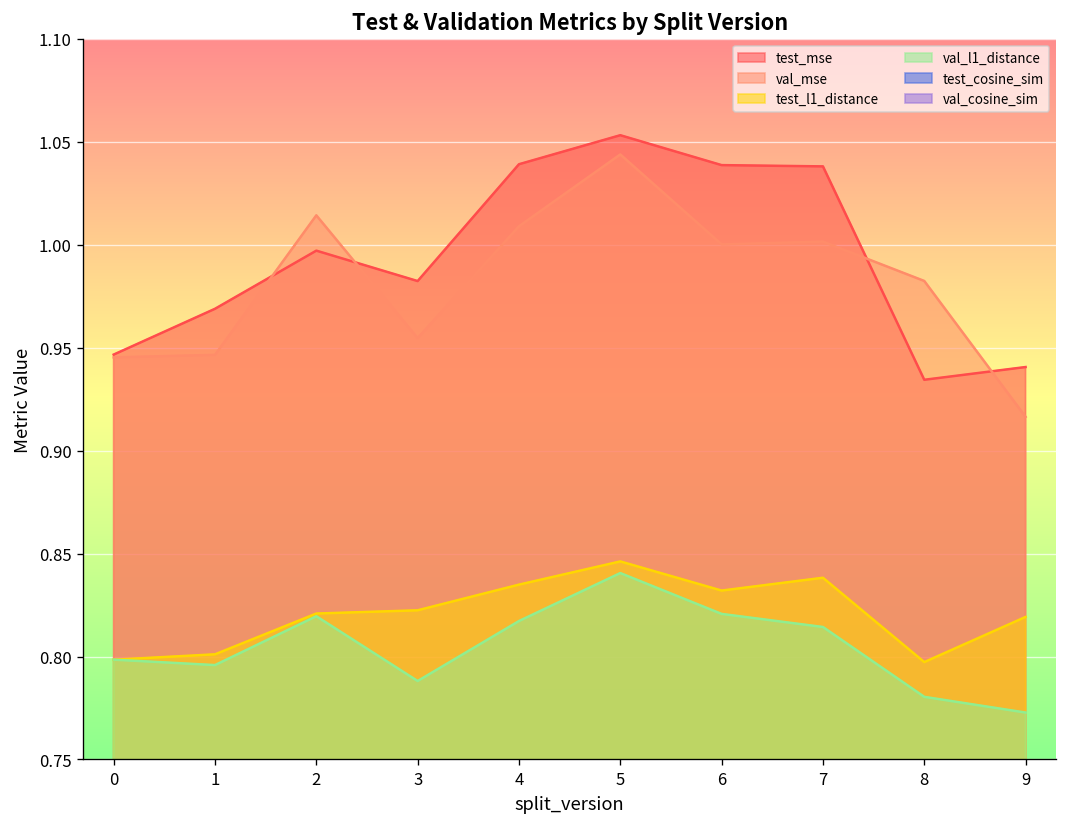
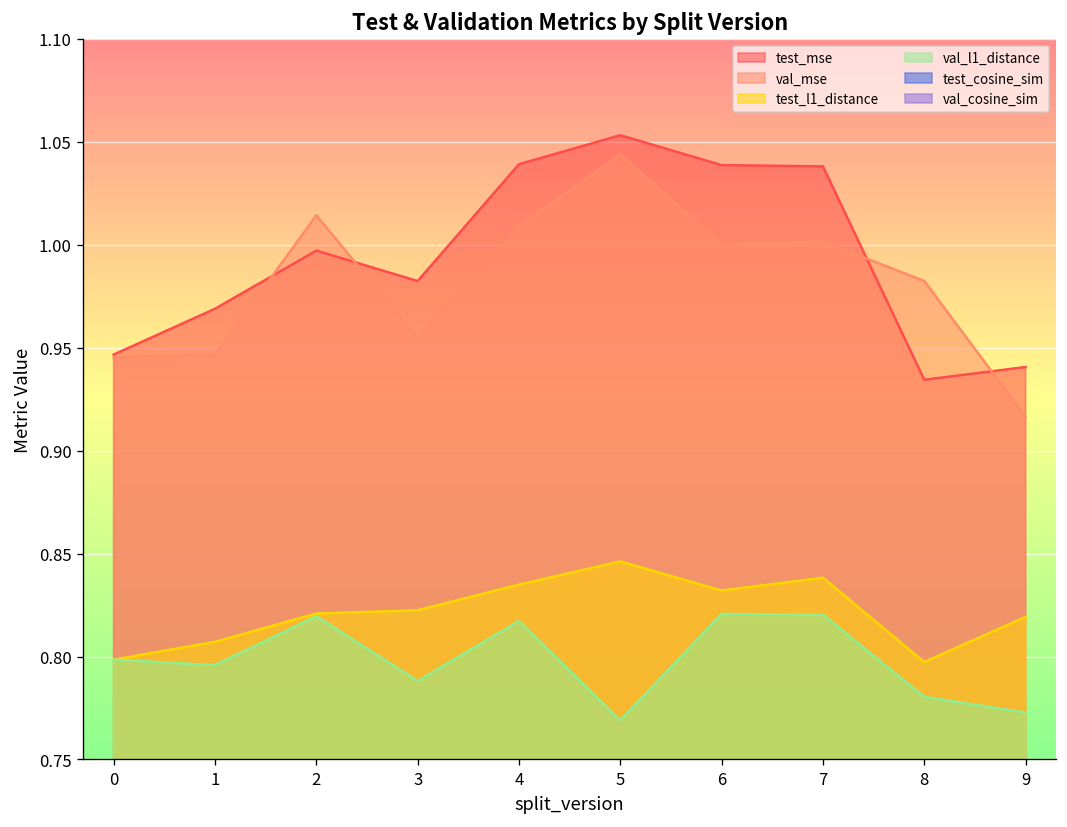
test_l1_distance, 1: 0.801 -> 0.807
val_l1_distance, 5: 0.841 -> 0.769
val_l1_distance, 7: 0.814 -> 0.820
